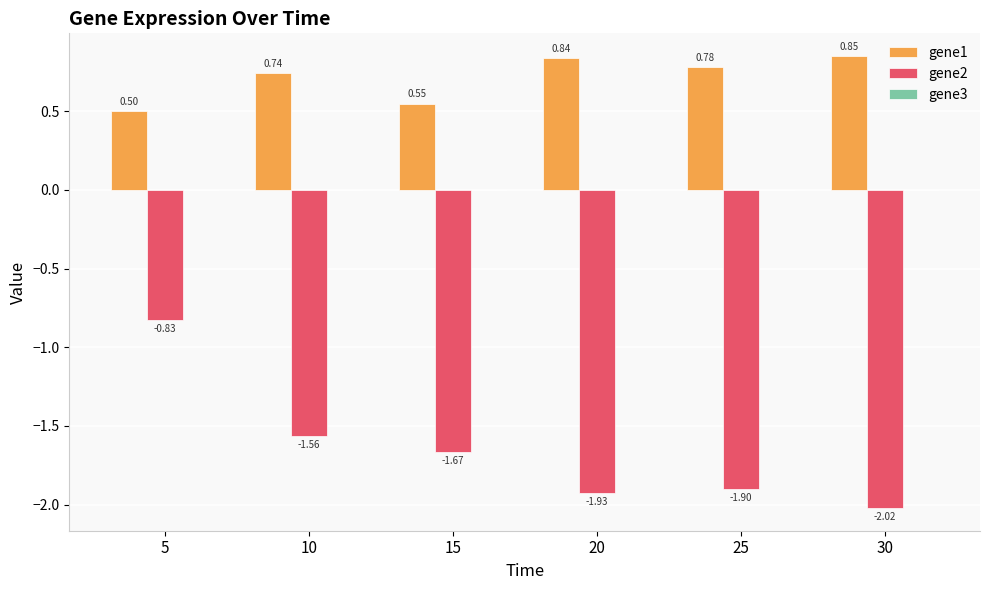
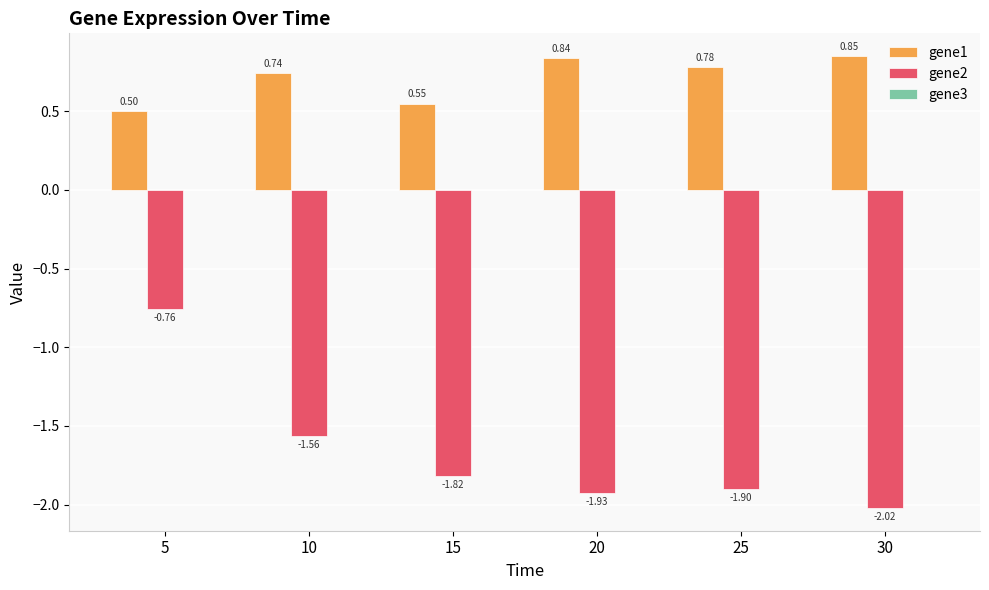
gene2, 5: -0.83 -> -0.76
gene2, 15: -1.67 -> -1.82
